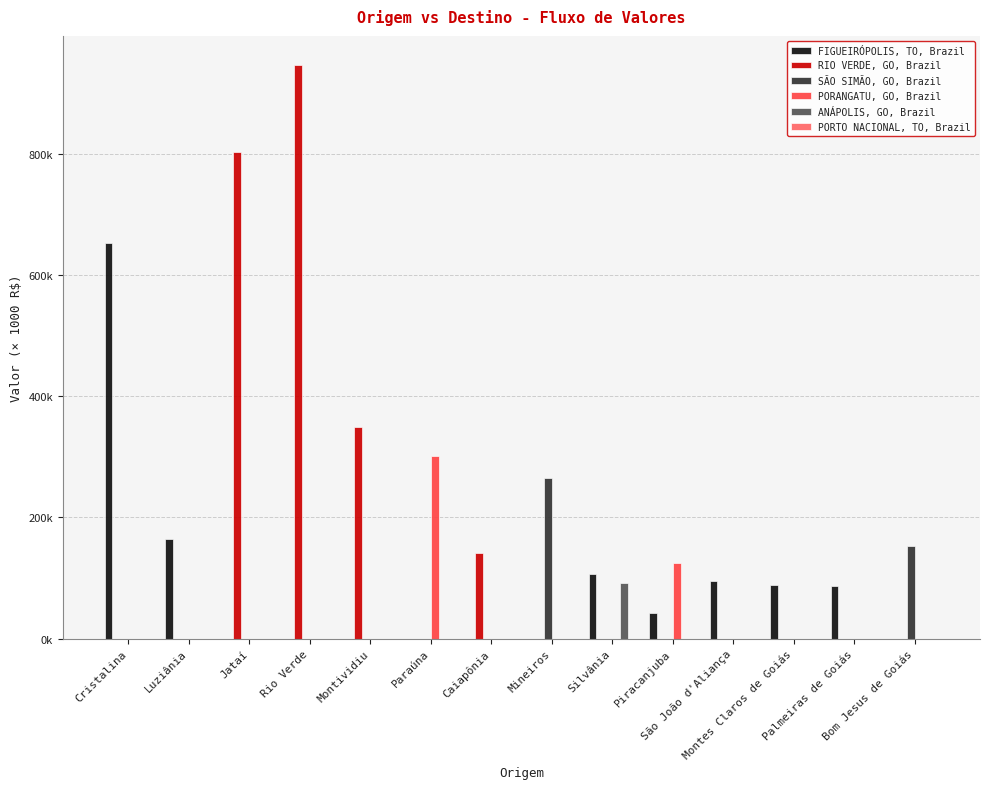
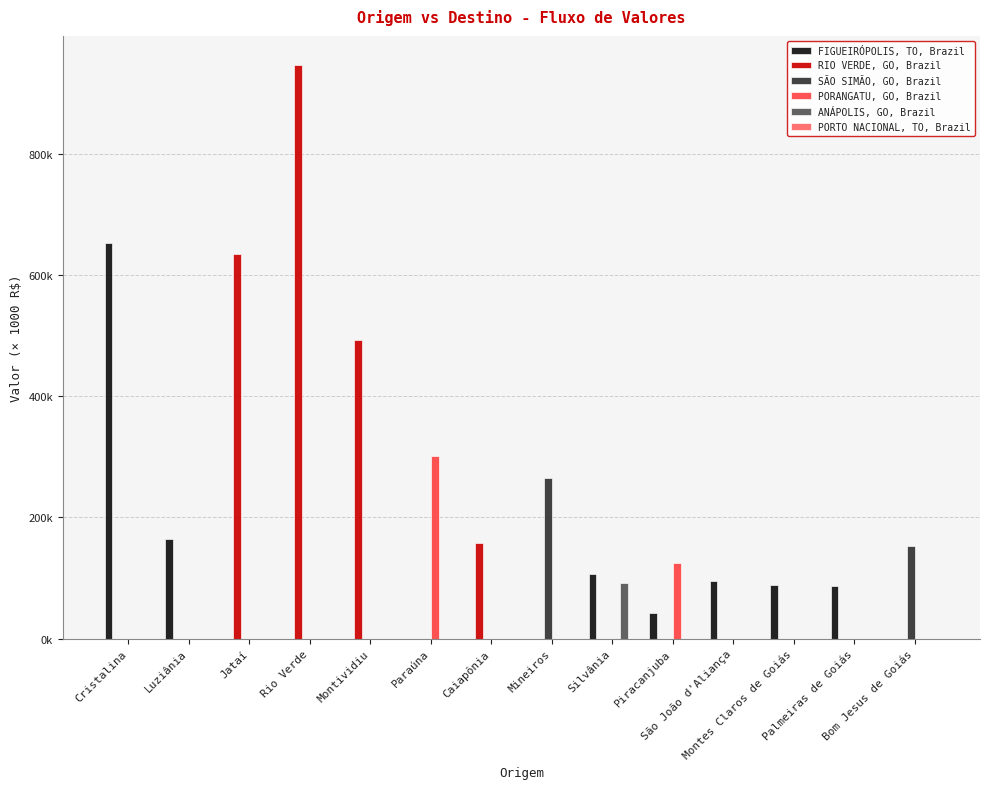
RIO VERDE, GO, Brazil, Jataí: 800000 -> 640000
RIO VERDE, GO, Brazil, Montividiu: 350000 -> 490000
RIO VERDE, GO, Brazil, Caiapônia: 140000 -> 160000
